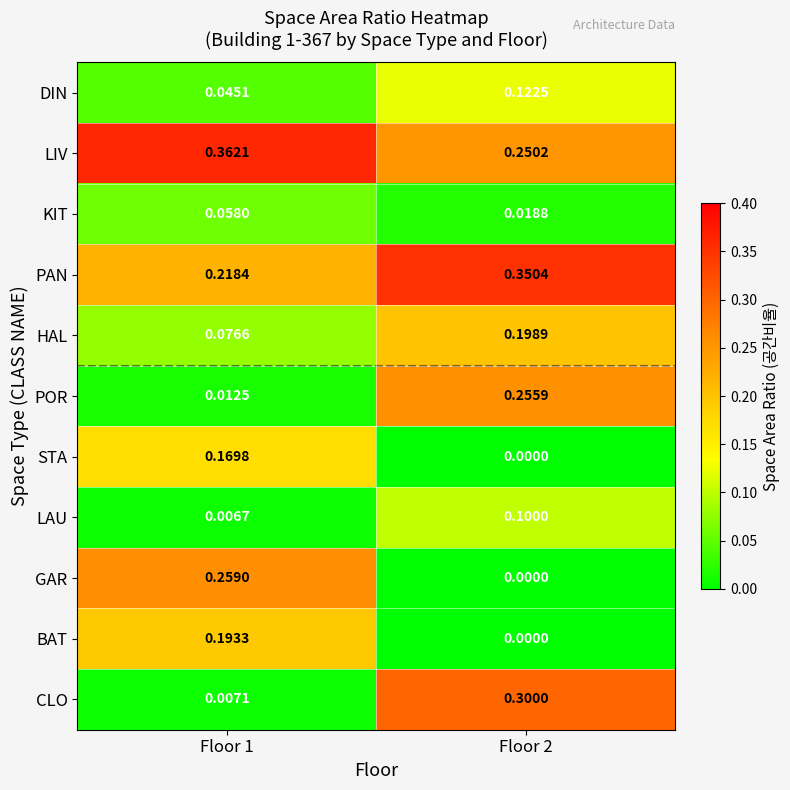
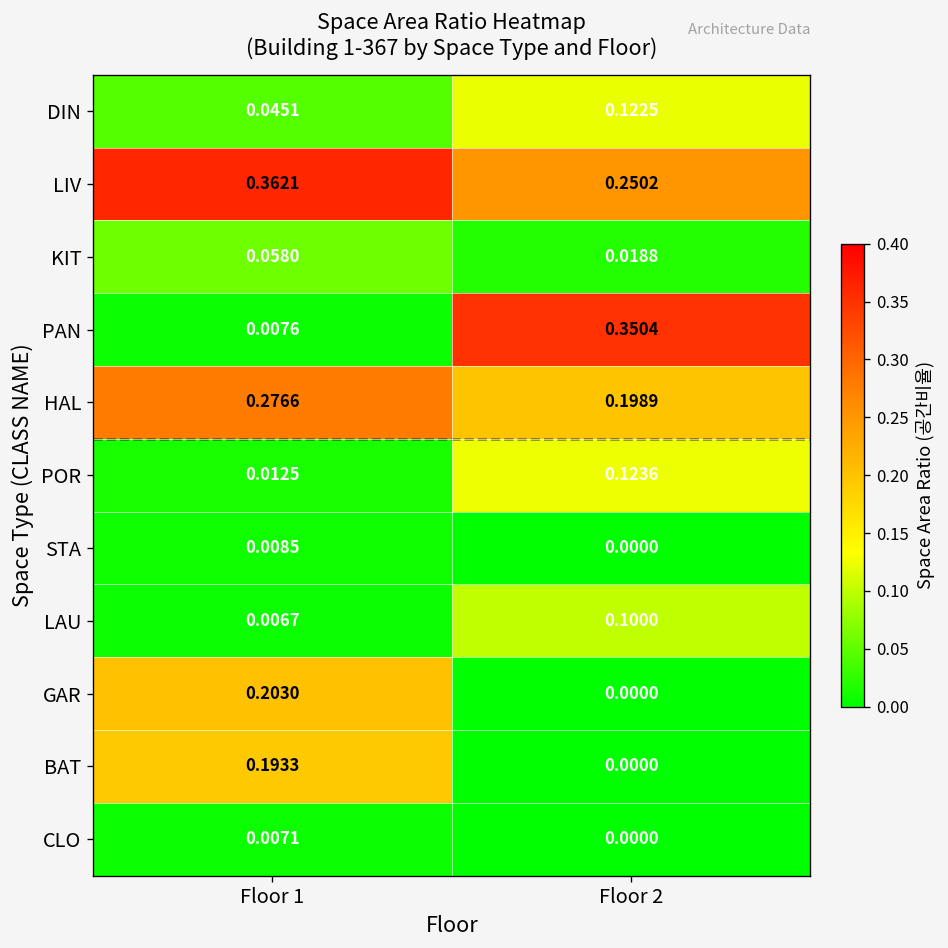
PAN, Floor 1: 0.2184 -> 0.0076
HAL, Floor 1: 0.0766 -> 0.2766
POR, Floor 2: 0.2559 -> 0.1236
STA, Floor 1: 0.1698 -> 0.0085
GAR, Floor 1: 0.2590 -> 0.2030
CLO, Floor 2: 0.3000 -> 0.0000
